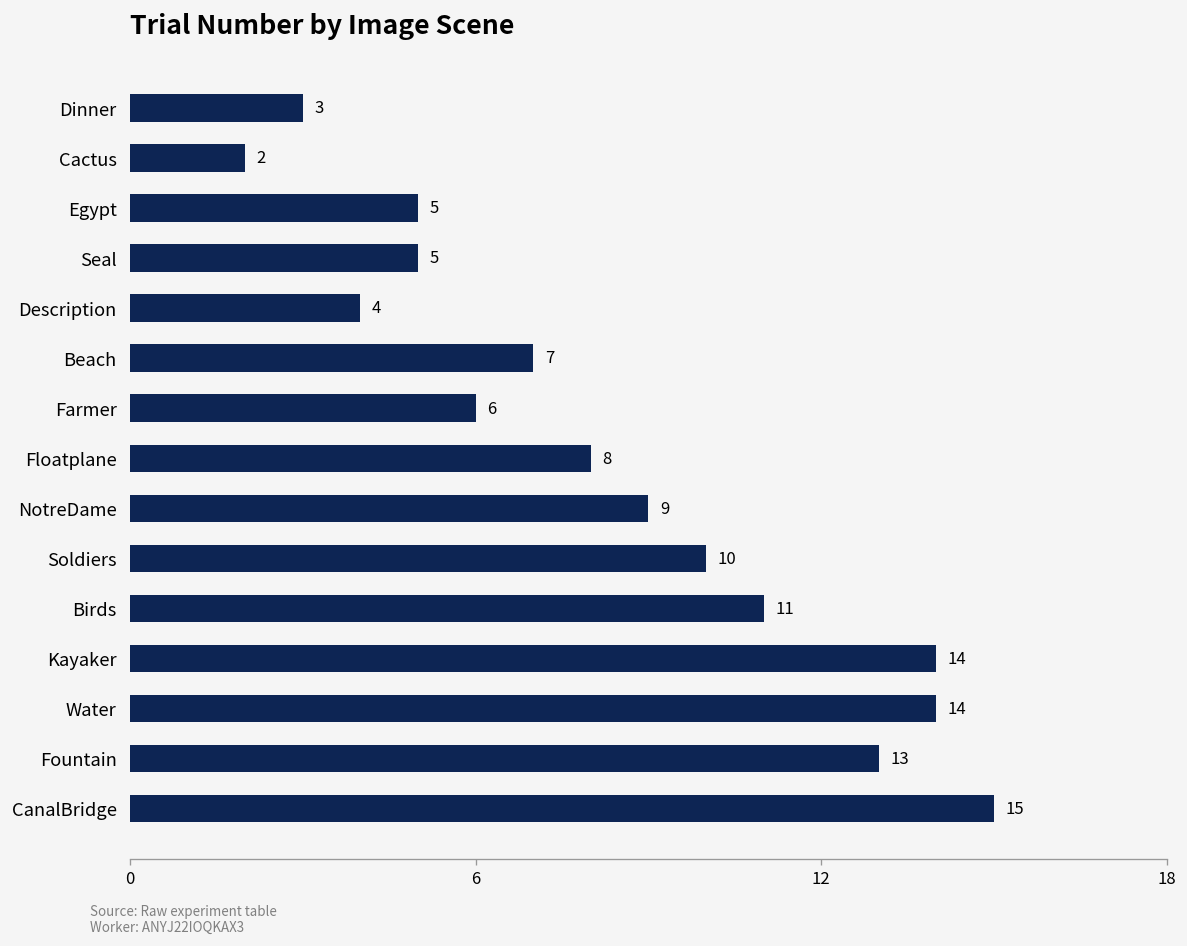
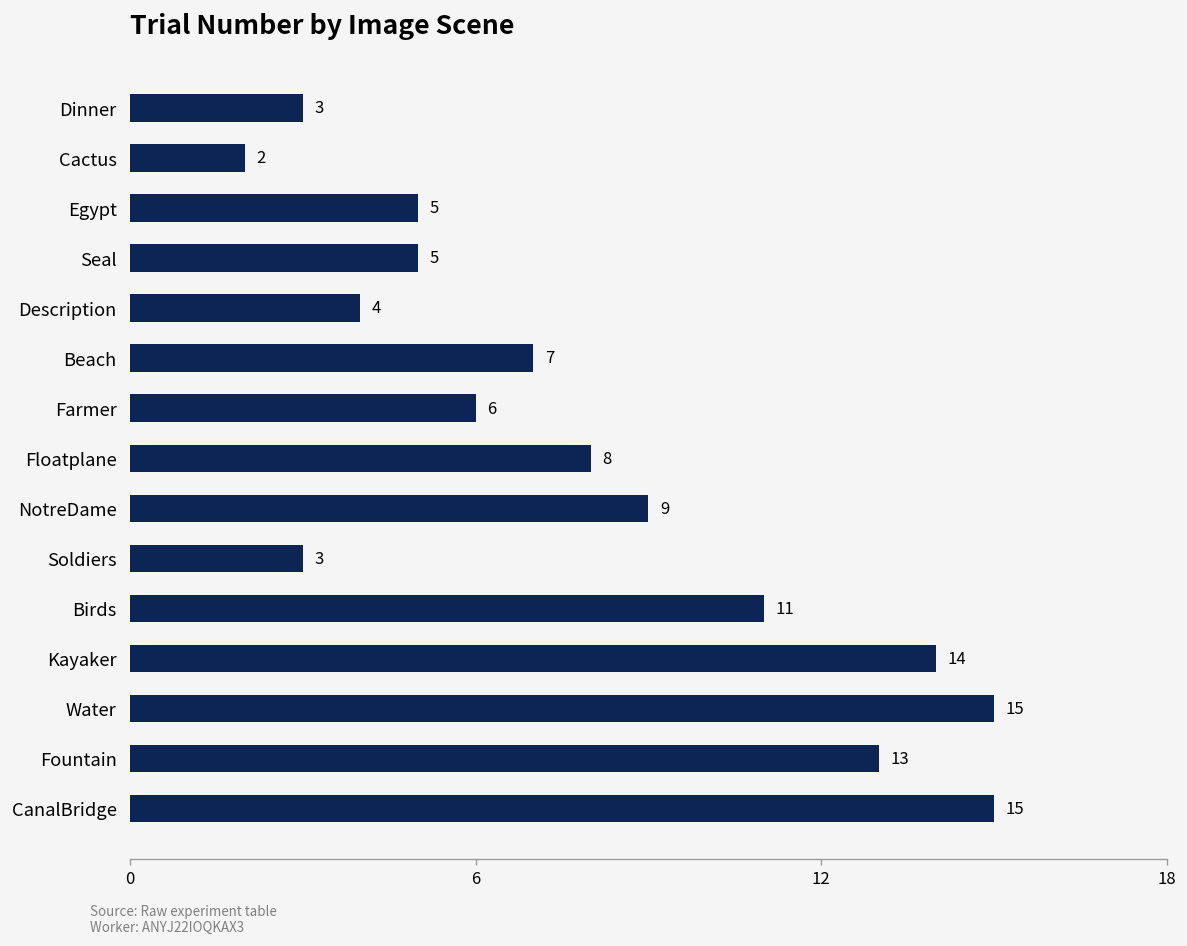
Soldiers: 10 -> 3
Water: 14 -> 15
